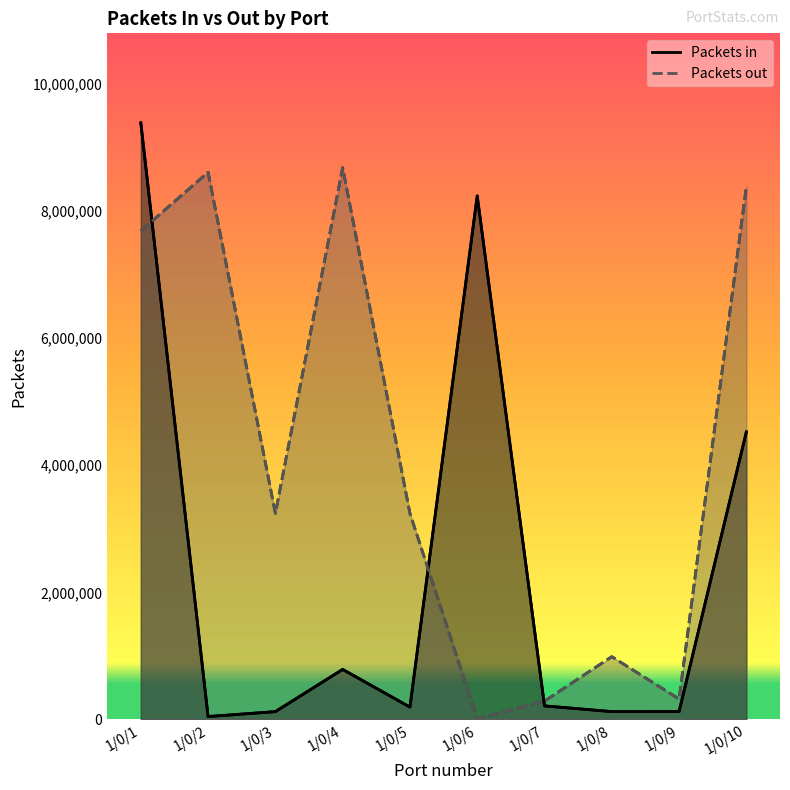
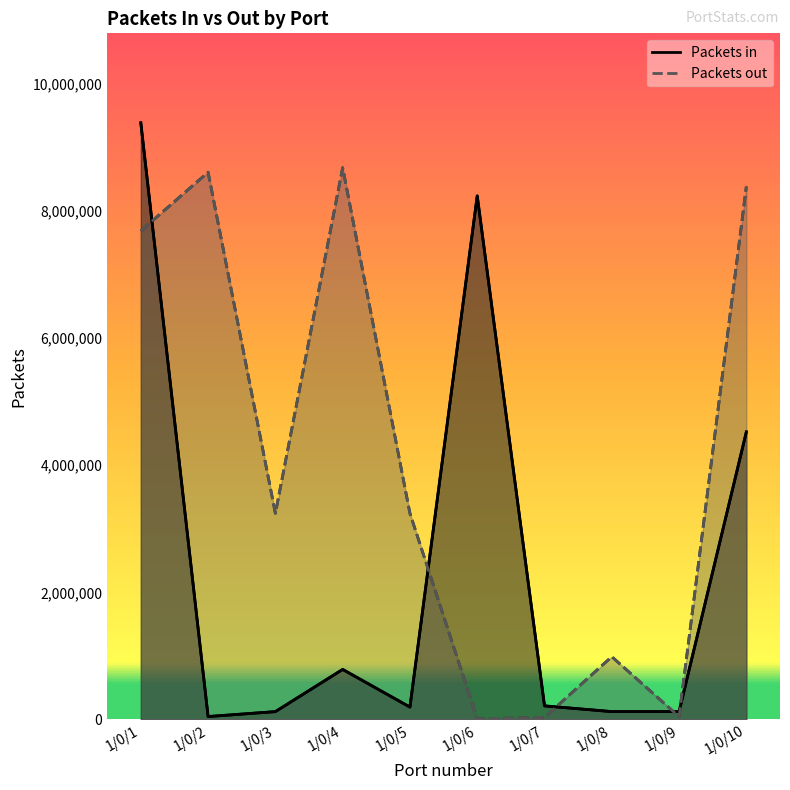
Packets out, 1/0/7: 300,000 -> 0
Packets out, 1/0/9: 300,000 -> 0
